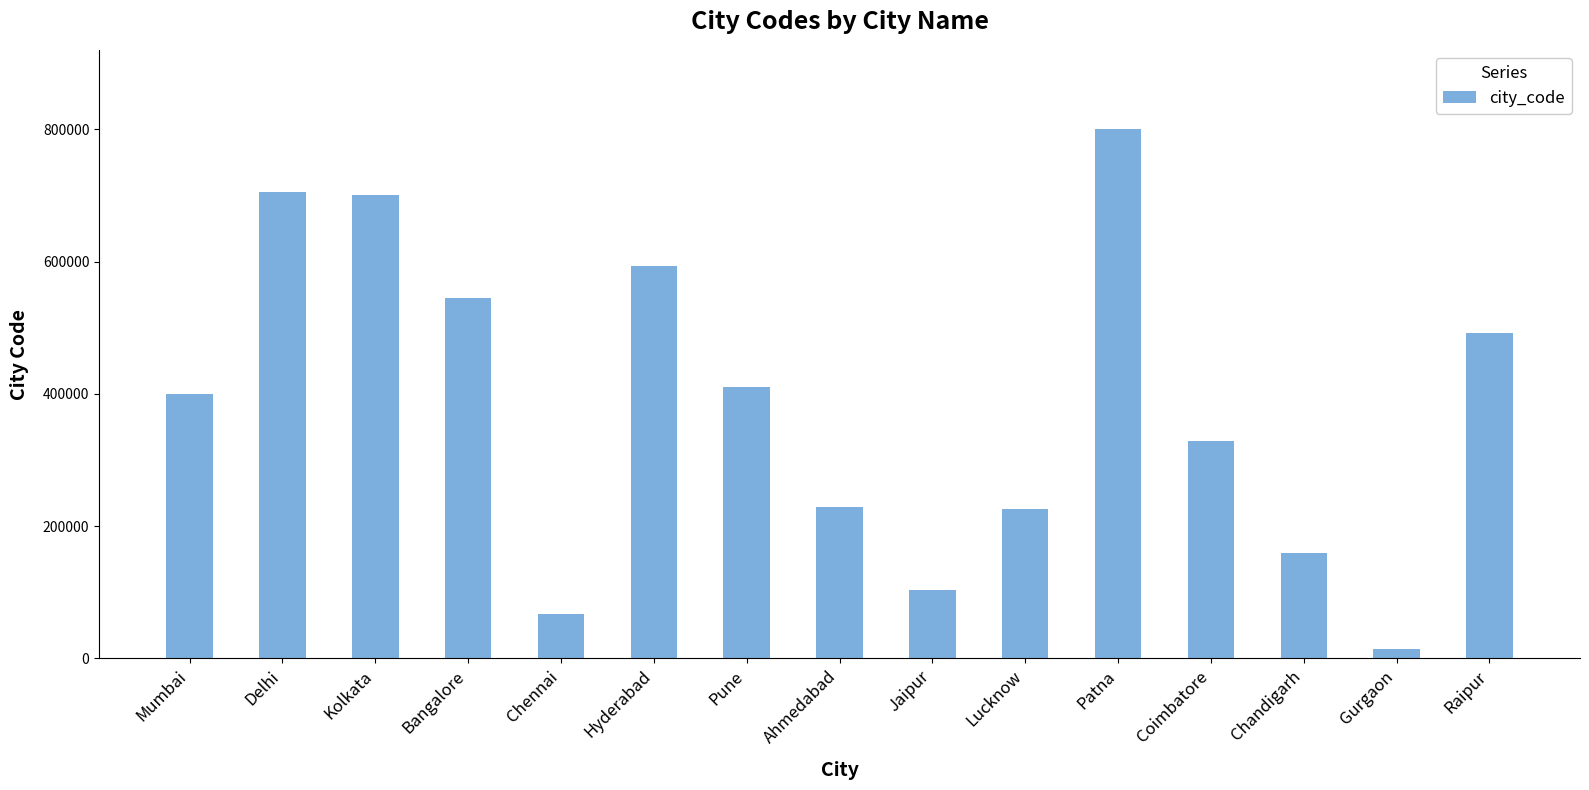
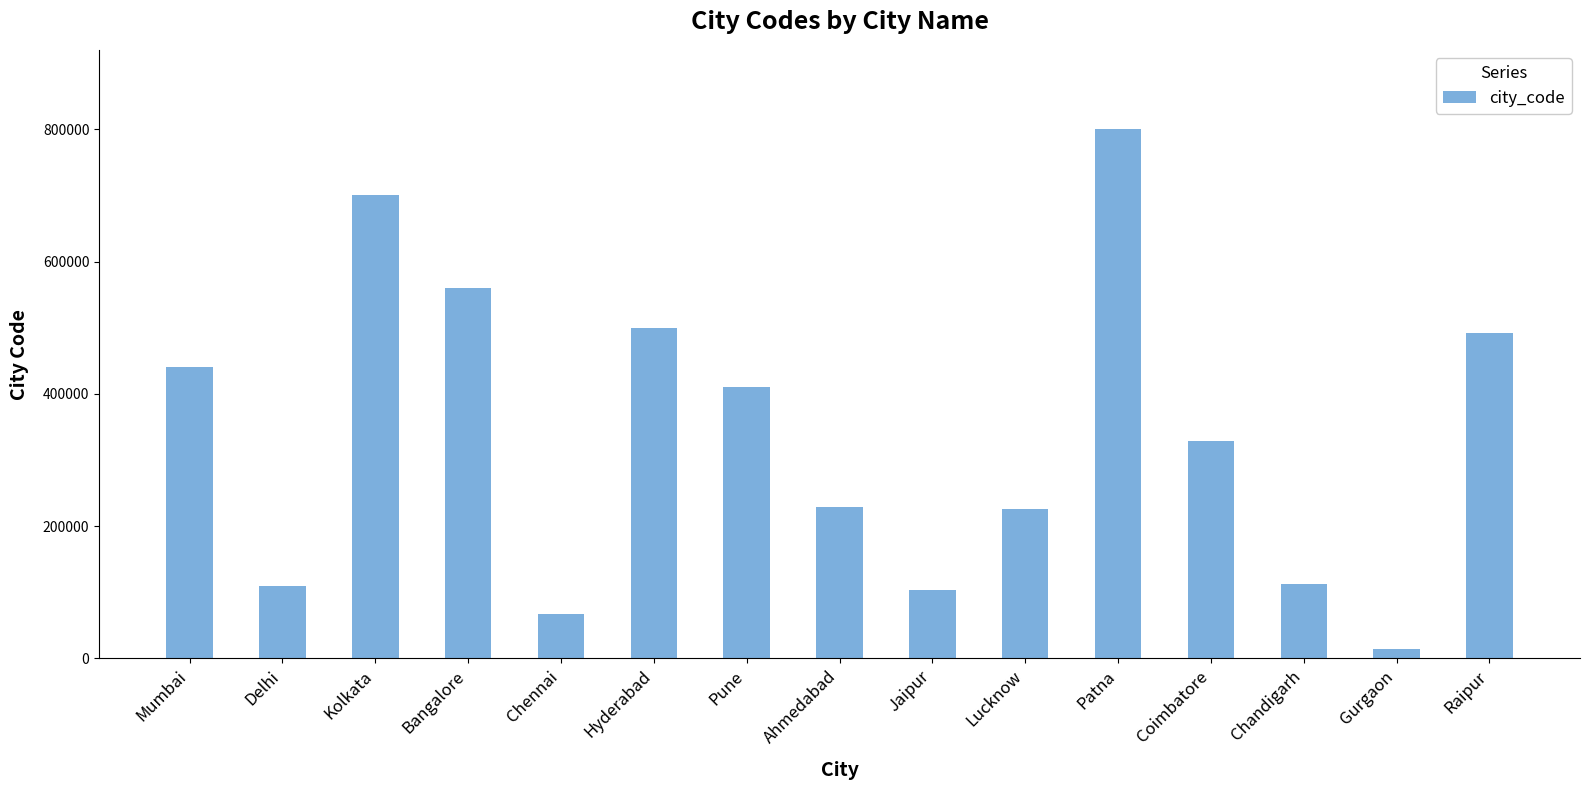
Mumbai: 400000 -> 440000
Delhi: 700000 -> 110000
Bangalore: 550000 -> 560000
Hyderabad: 590000 -> 500000
Chandigarh: 160000 -> 110000
